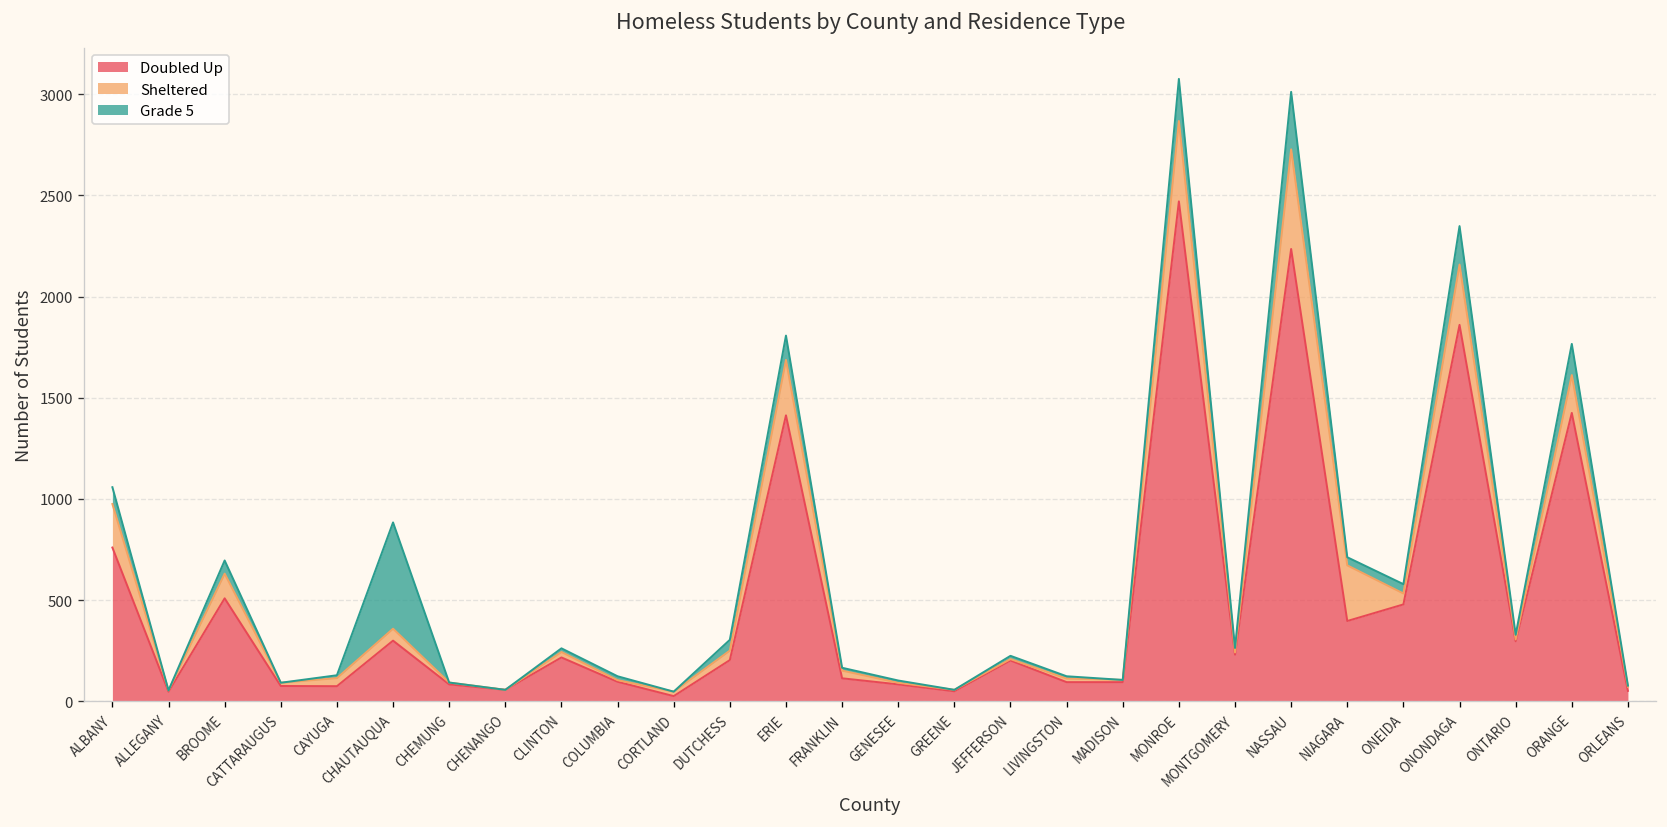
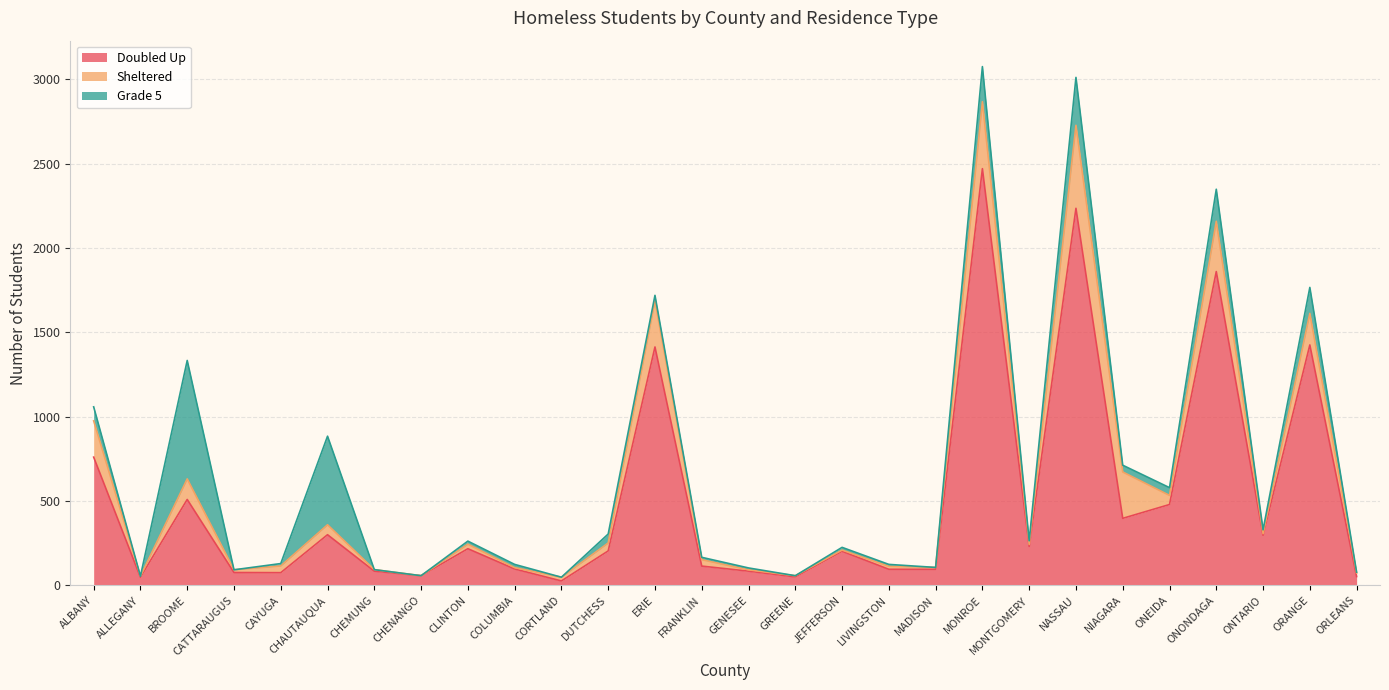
Grade 5, BROOME: 70 -> 700
Grade 5, ERIE: 120 -> 30
